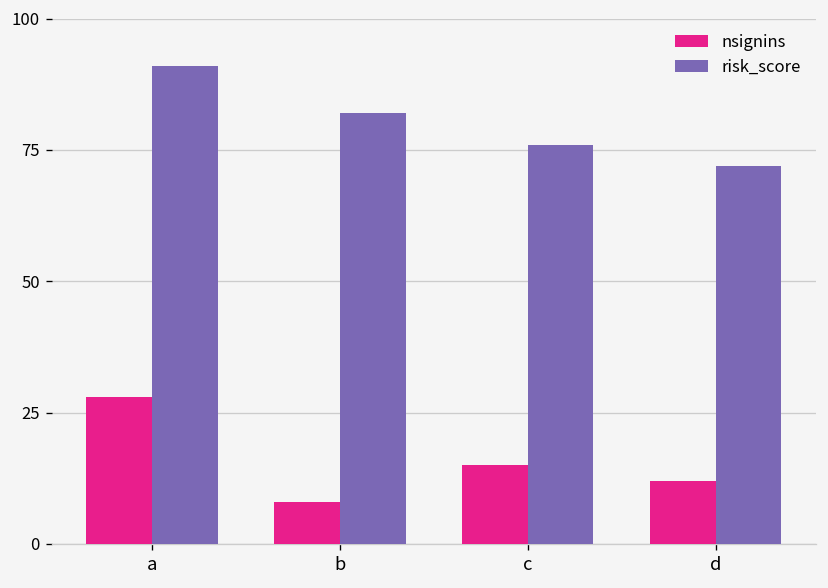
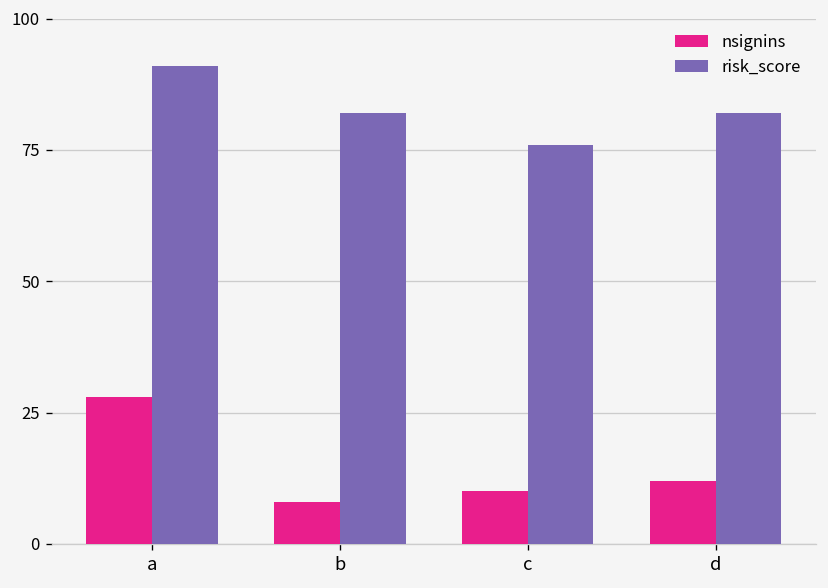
nsignins, c: 15 -> 10
risk_score, d: 72 -> 82
